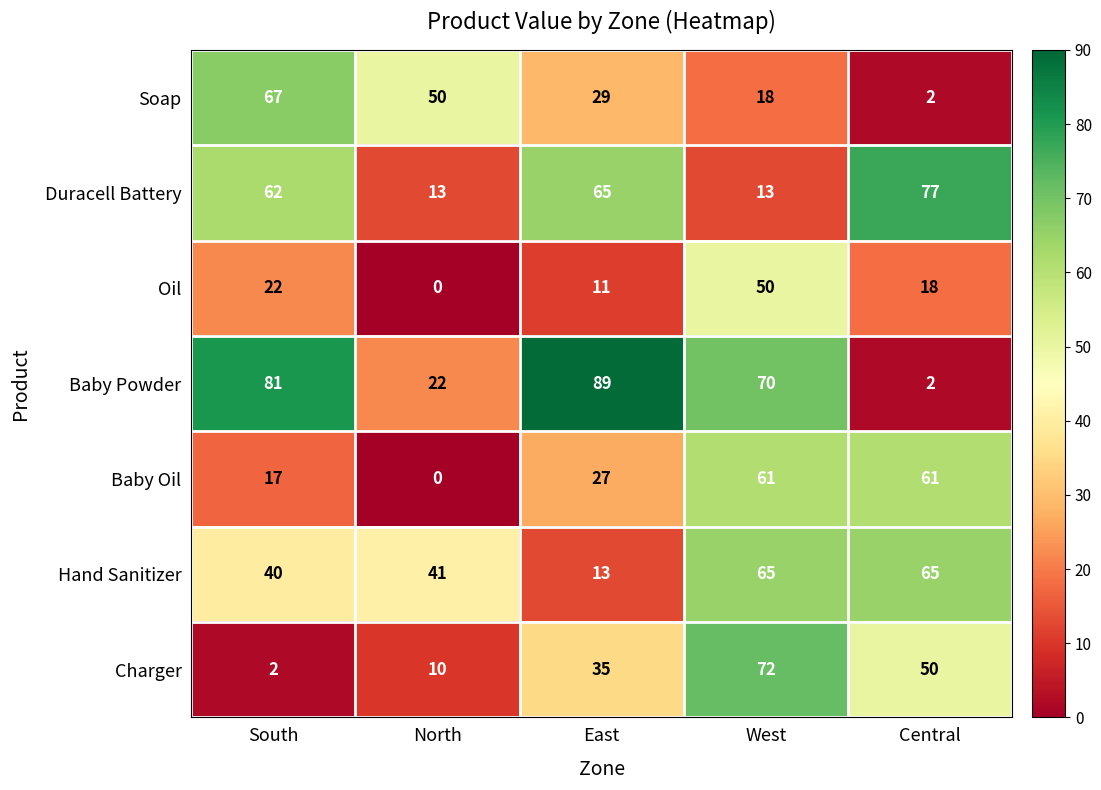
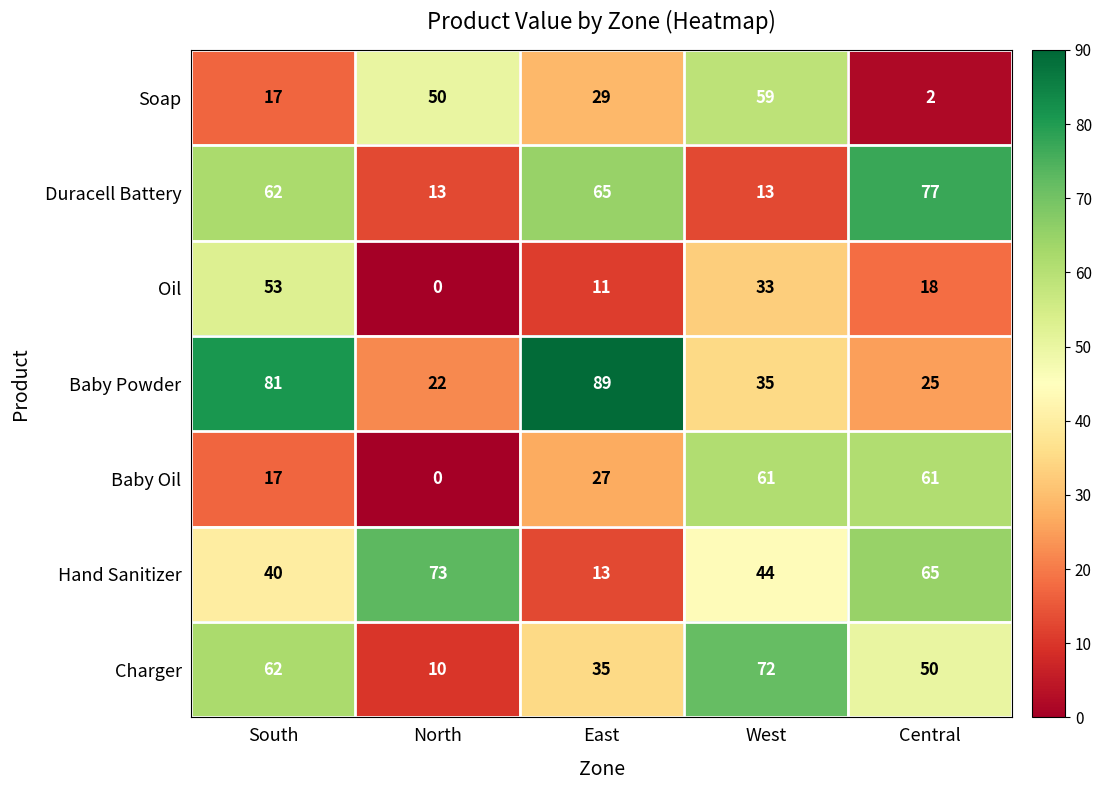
Soap, South: 67 -> 17
Soap, West: 18 -> 59
Oil, South: 22 -> 53
Oil, West: 50 -> 33
Baby Powder, West: 70 -> 35
Baby Powder, Central: 2 -> 25
Hand Sanitizer, North: 41 -> 73
Hand Sanitizer, West: 65 -> 44
Charger, South: 2 -> 62
